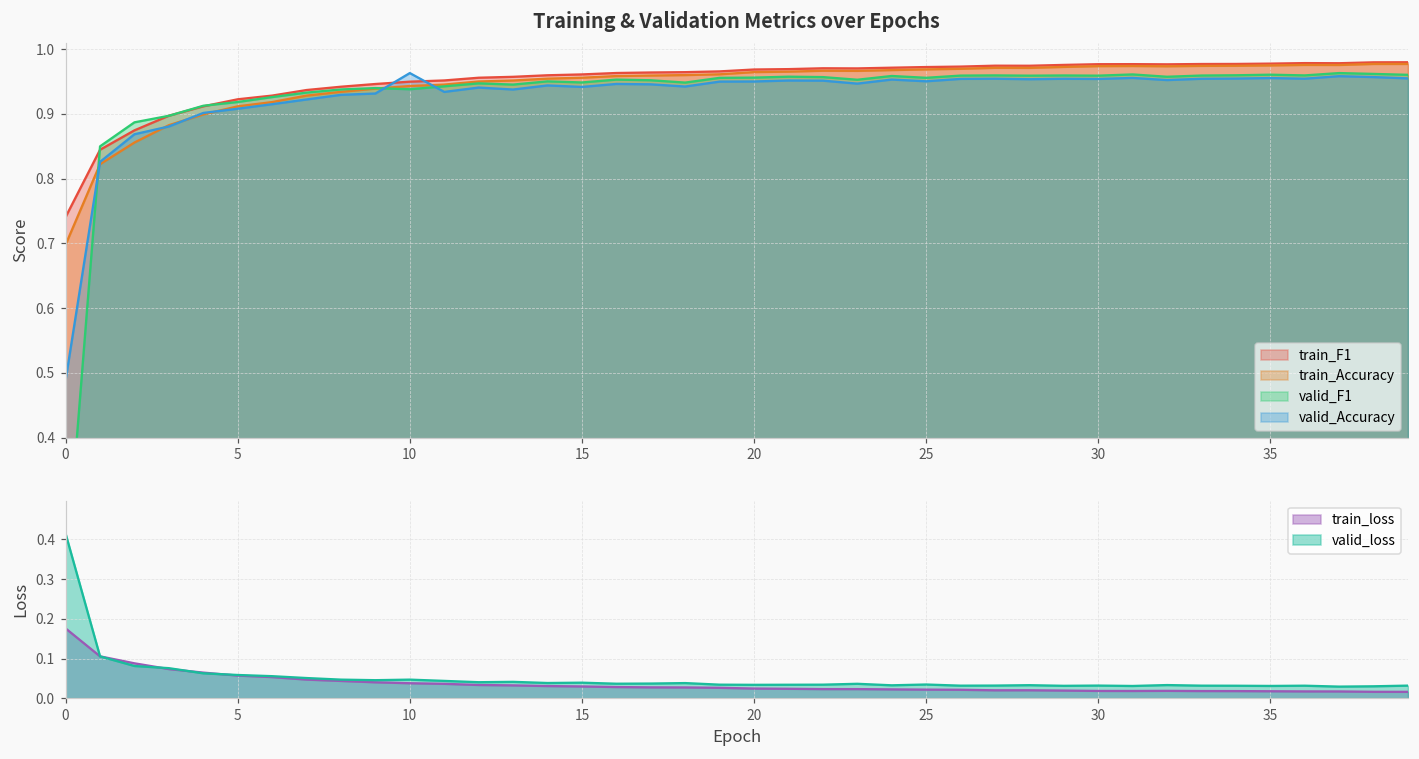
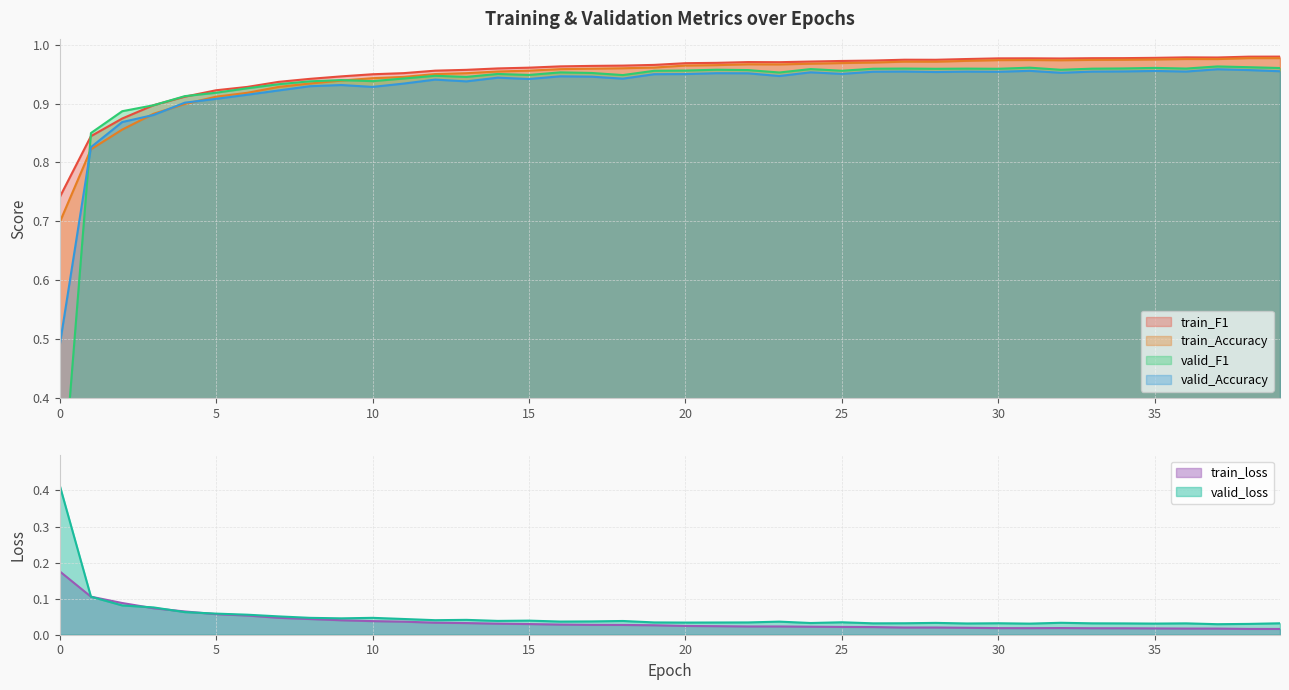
Training & Validation Metrics over Epochs, valid_Accuracy, 10: 0.96 -> 0.93
